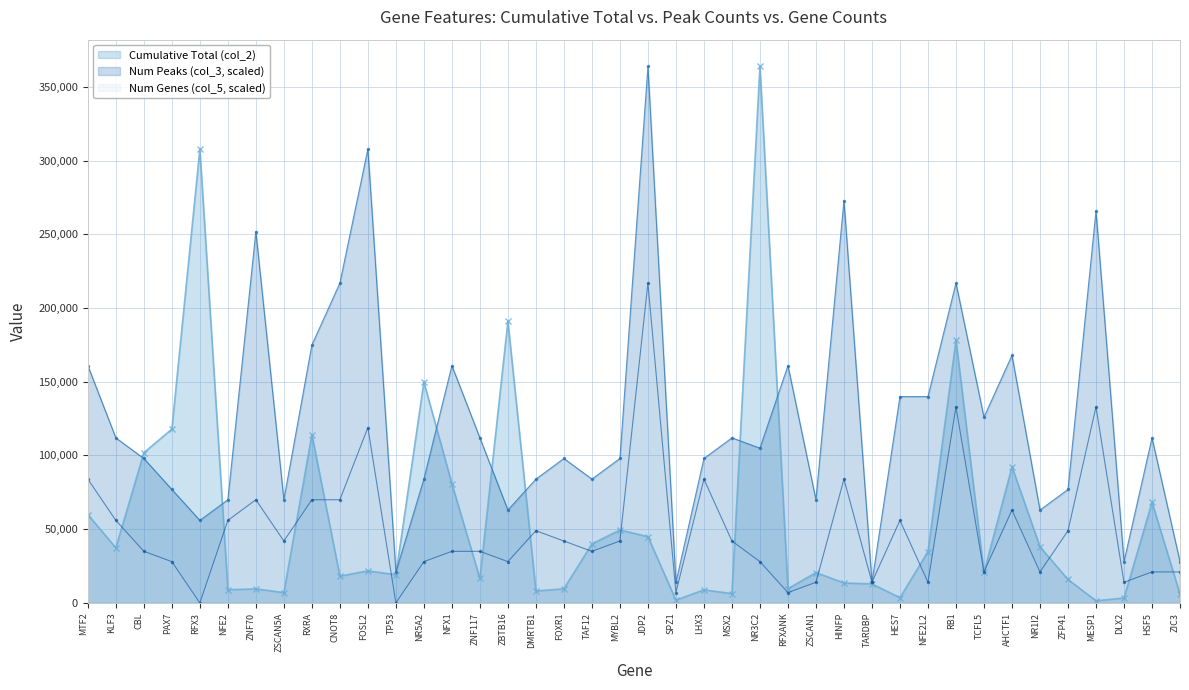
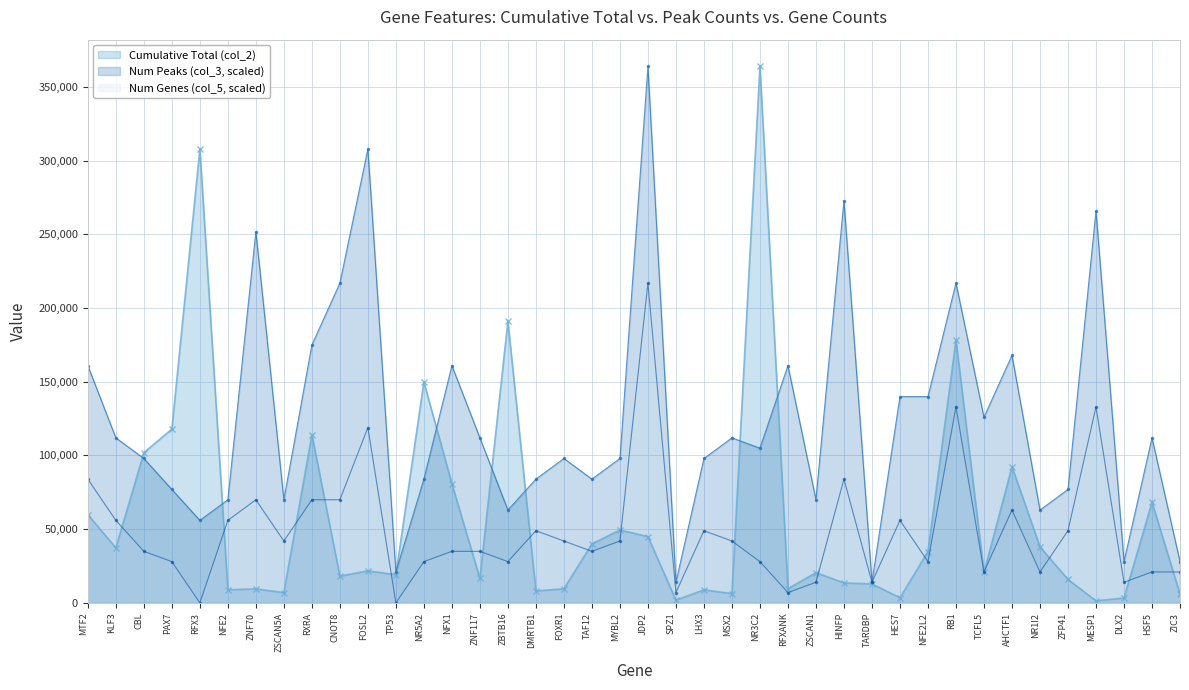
Num Genes (col_5, scaled), LHX3: 84,000 -> 49,000
Num Genes (col_5, scaled), NFE2L2: 14,000 -> 28,000
